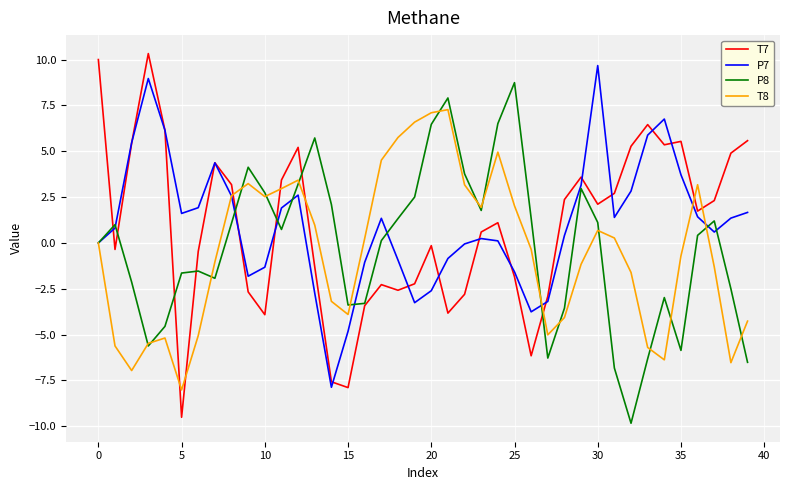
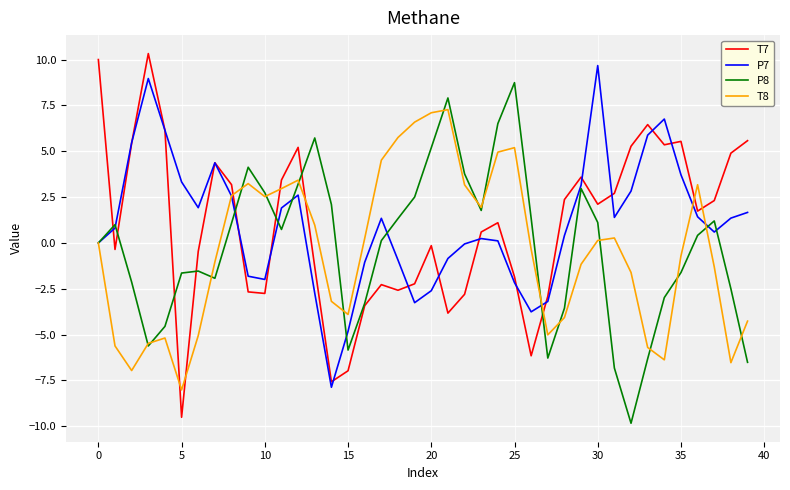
P7, 5: 1.6 -> 3.3
T7, 10: -3.9 -> -2.8
P7, 10: -1.3 -> -2.0
T7, 15: -7.9 -> -7.0
P8, 15: -3.4 -> -5.8
P8, 20: 6.5 -> 5.2
P7, 25: -1.6 -> -2.2
T8, 25: 2.0 -> 5.2
T8, 30: 0.7 -> 0.1
P8, 35: -5.9 -> -1.6
